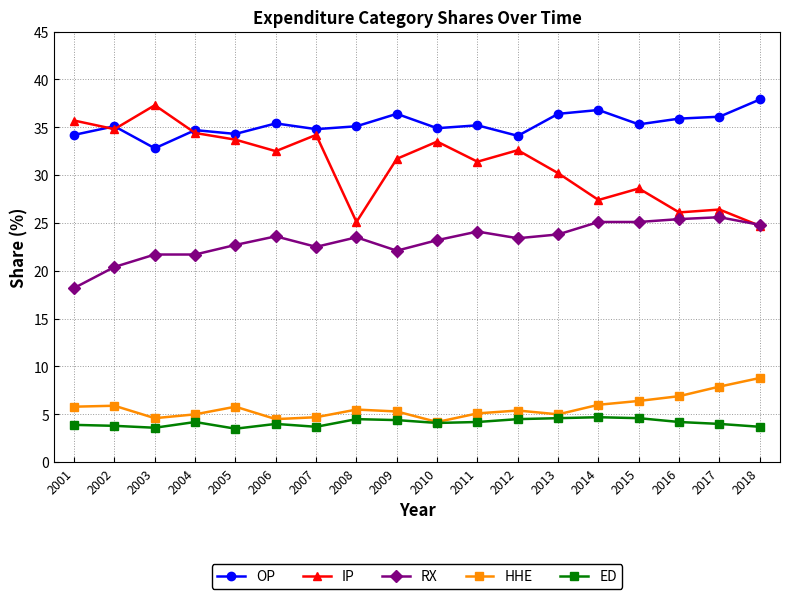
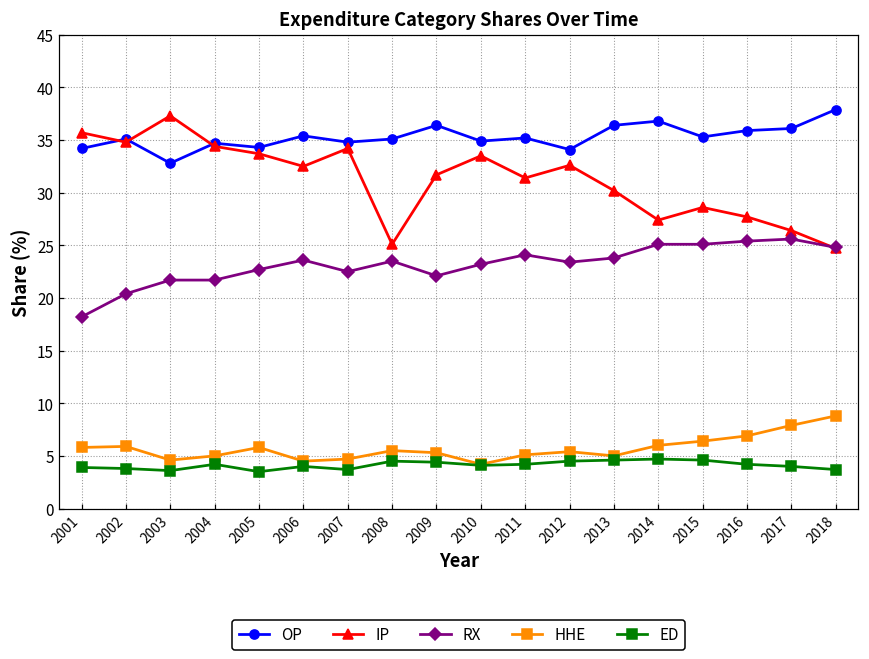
IP, 2016: 26 -> 28
